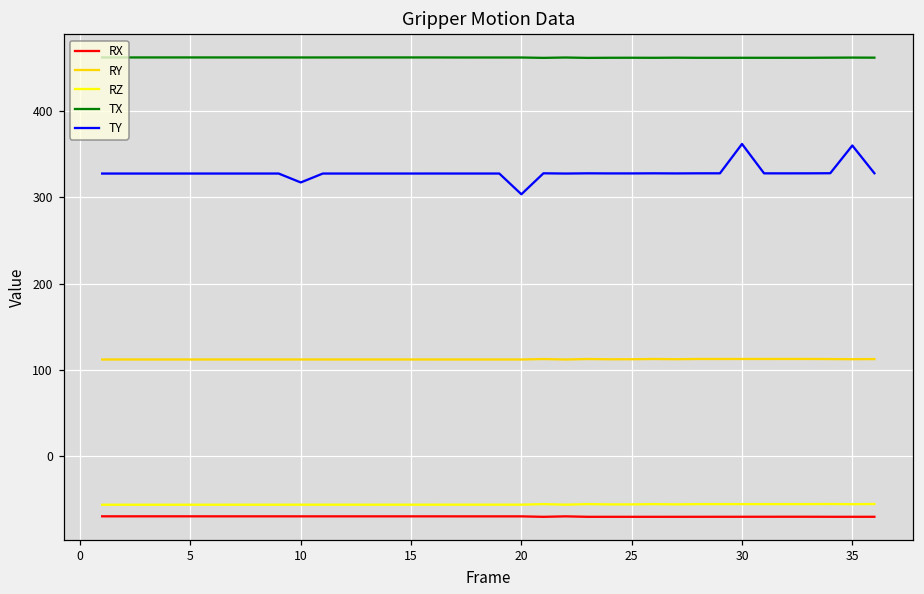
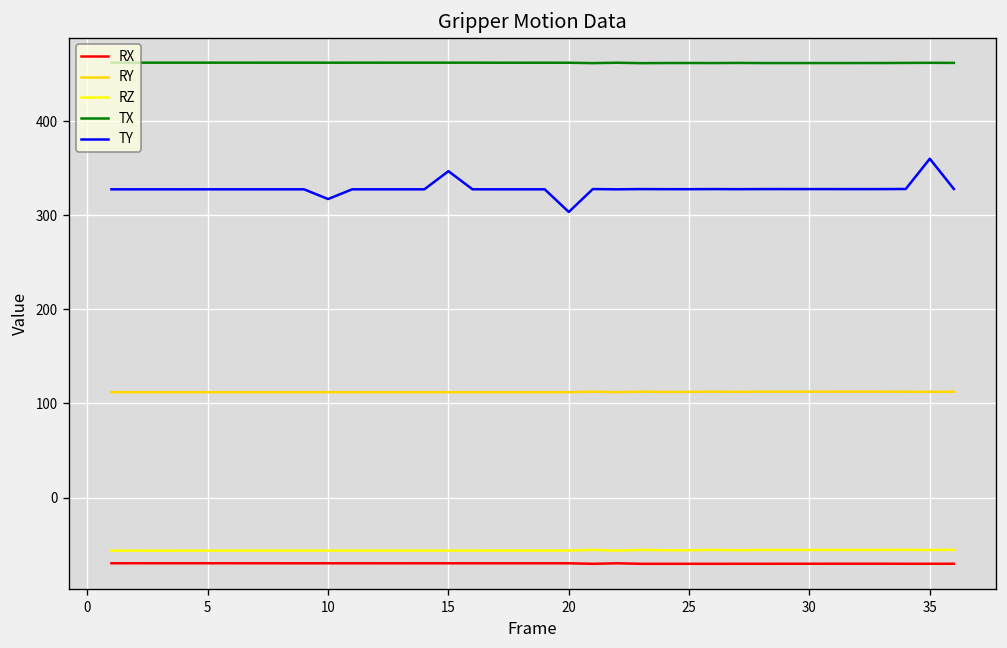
TY, 15: 330 -> 350
TY, 30: 360 -> 330
